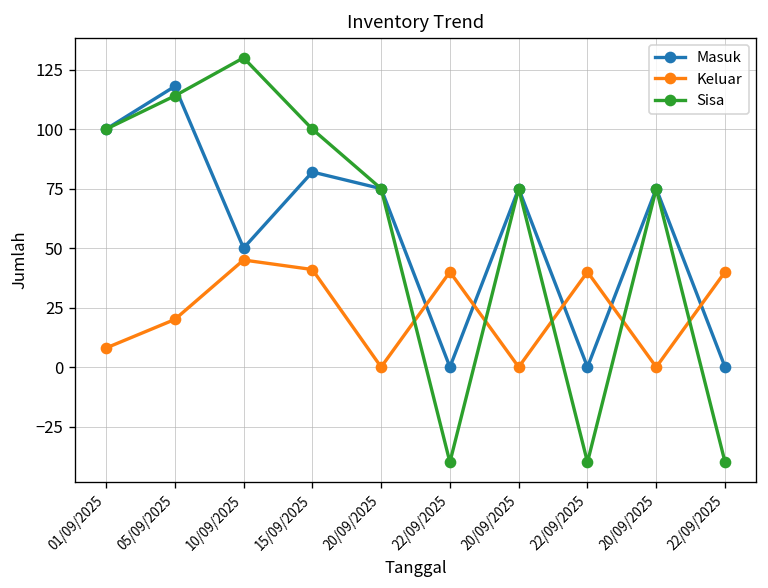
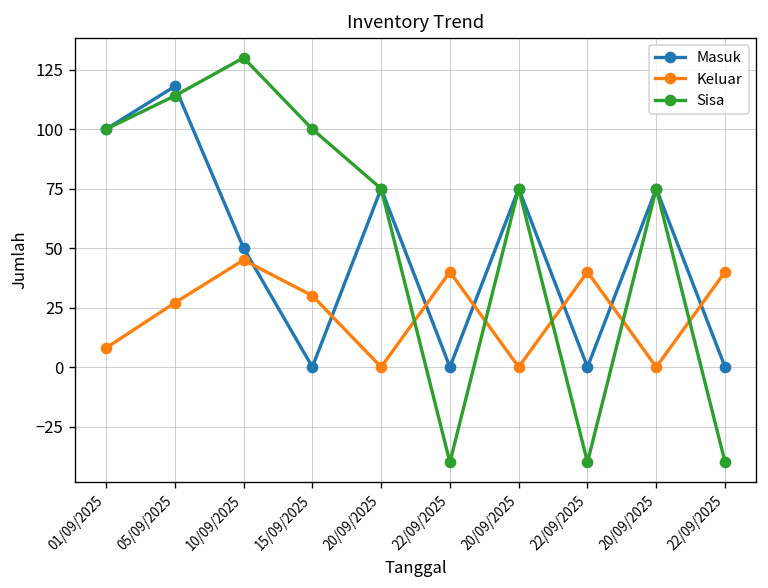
Keluar, 05/09/2025: 20 -> 27
Masuk, 15/09/2025: 82 -> 0
Keluar, 15/09/2025: 41 -> 30
